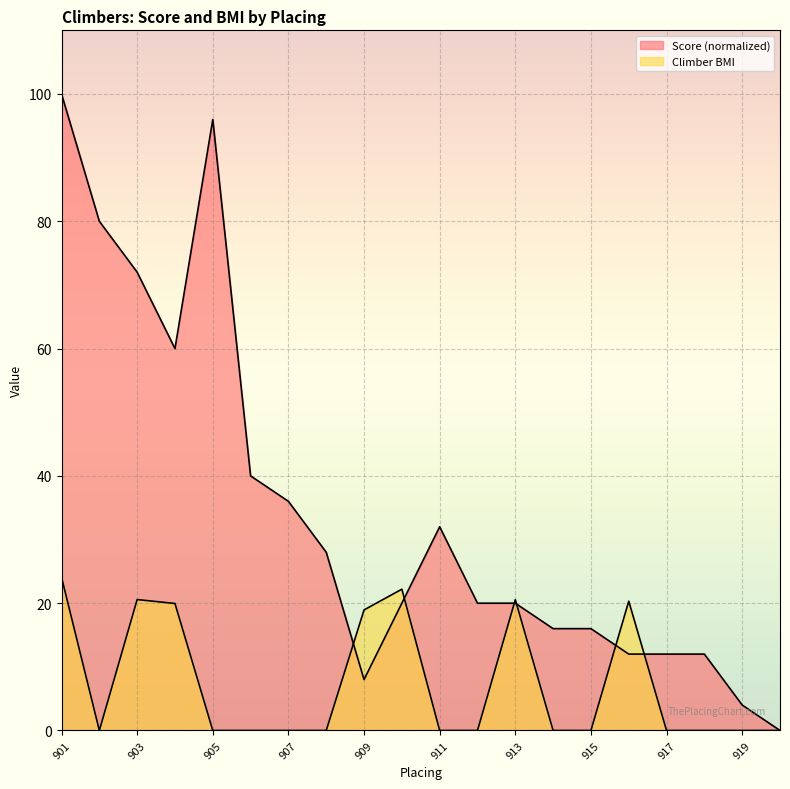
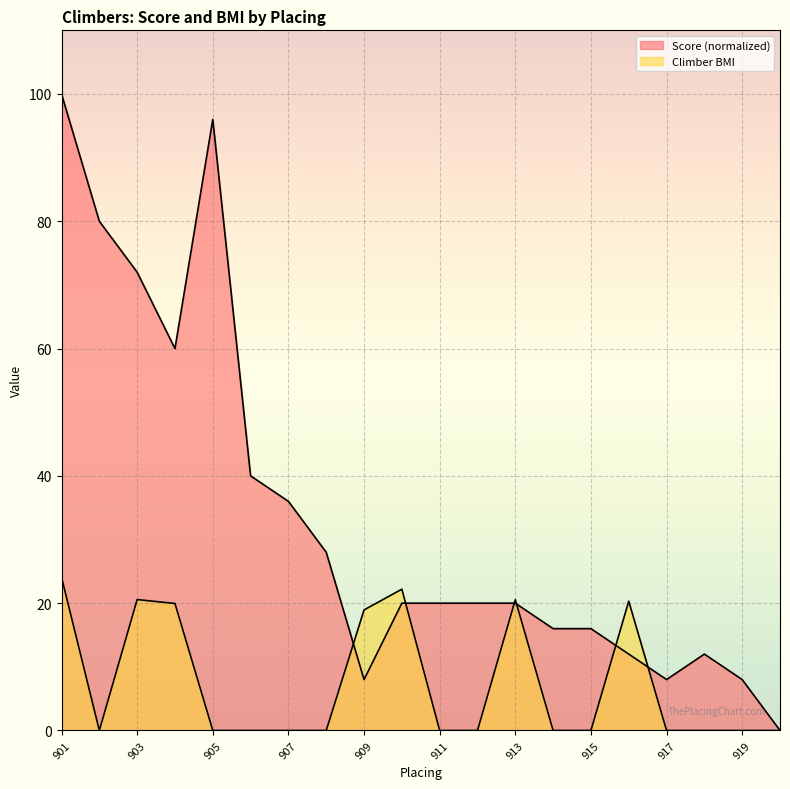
Score (normalized), 911: 32 -> 20
Score (normalized), 917: 12 -> 8
Score (normalized), 919: 4 -> 8
